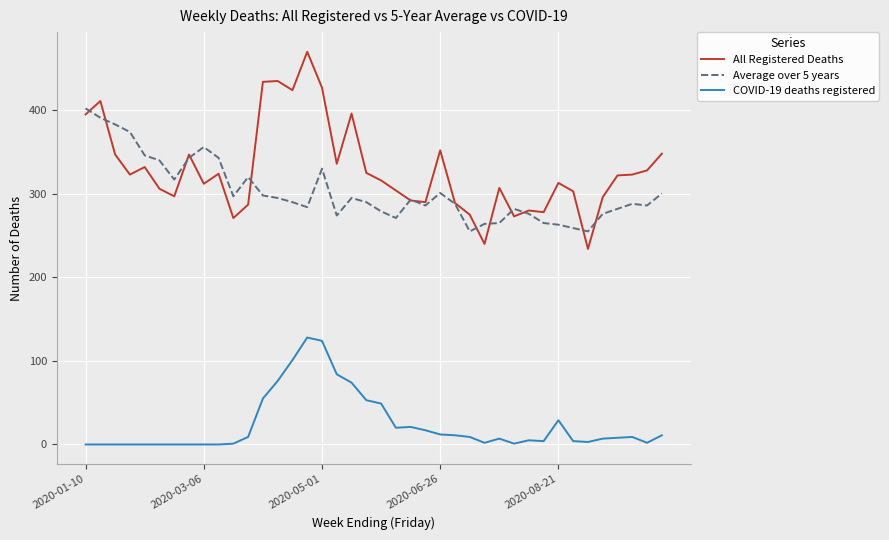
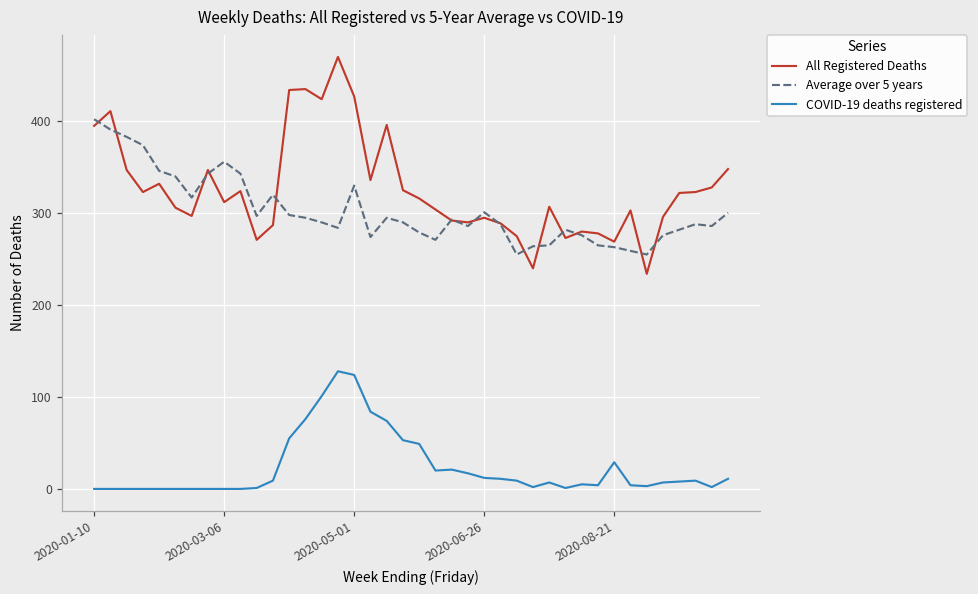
All Registered Deaths, 2020-06-26: 350 -> 300
All Registered Deaths, 2020-08-21: 310 -> 270
